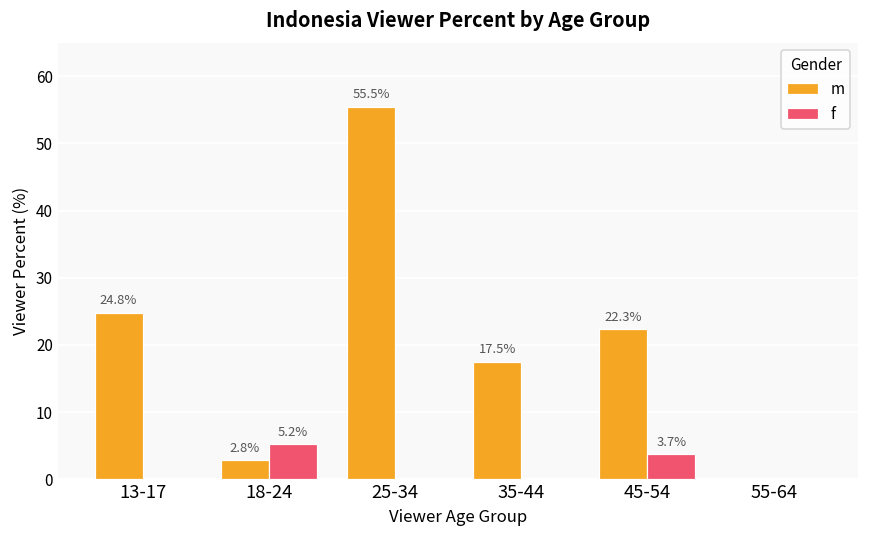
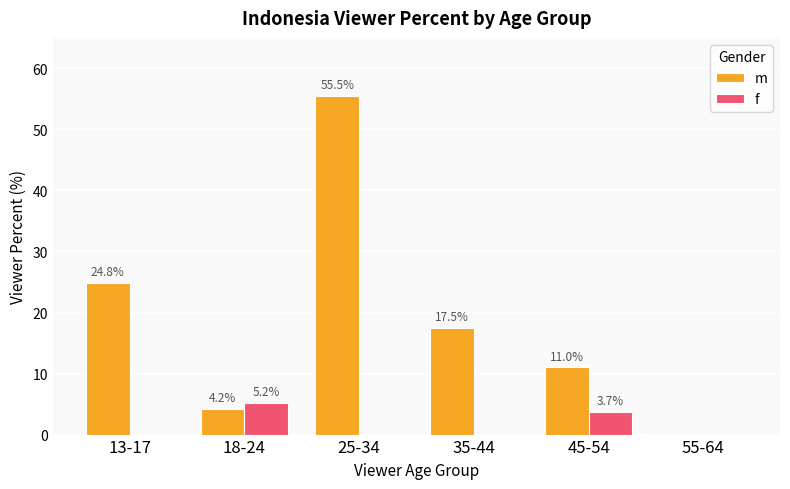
m, 18-24: 2.8% -> 4.2%
m, 45-54: 22.3% -> 11.0%
